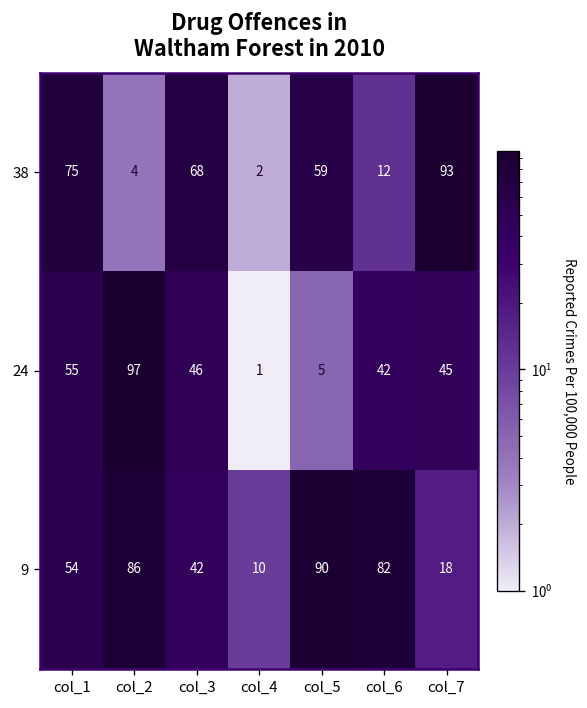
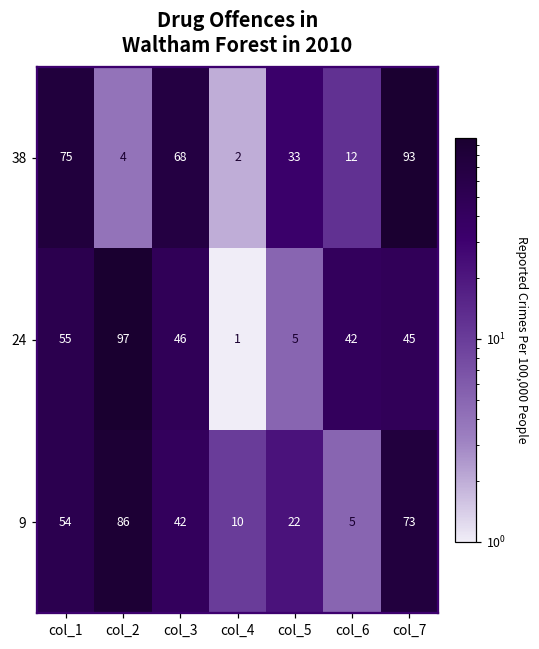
38, col_5: 59 -> 33
9, col_5: 90 -> 22
9, col_6: 82 -> 5
9, col_7: 18 -> 73
